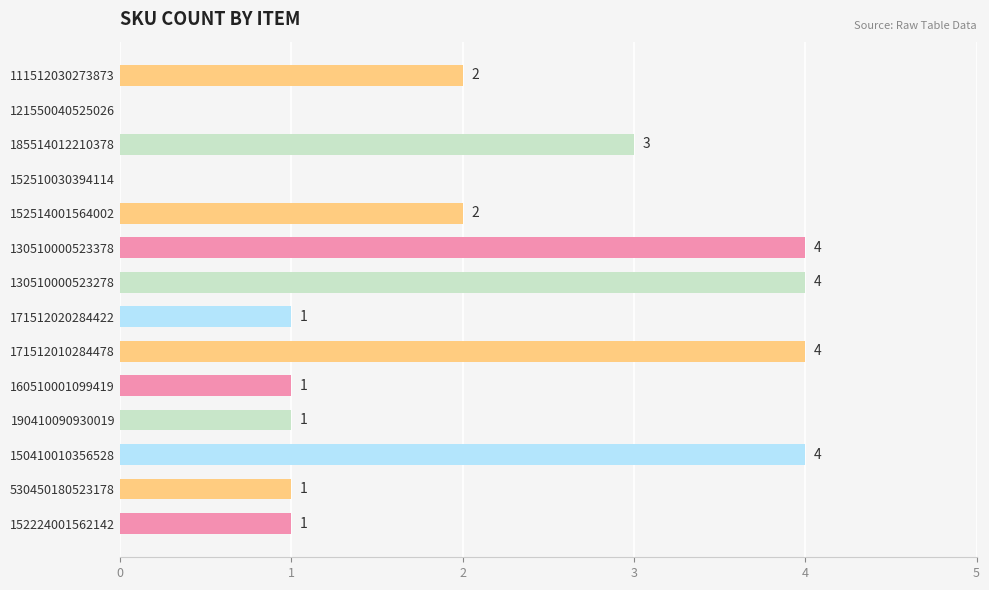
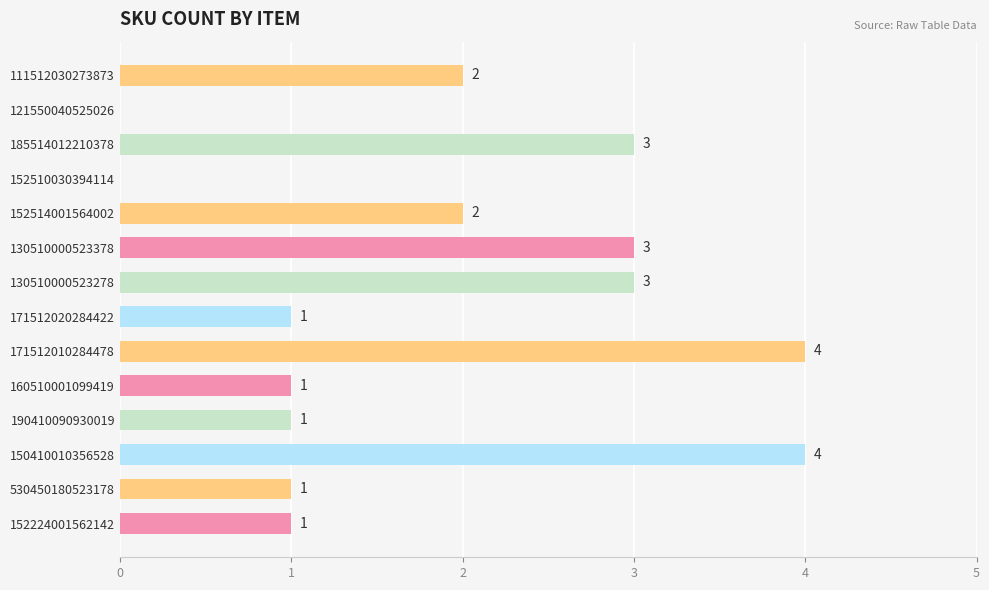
130510000523378: 4 -> 3
130510000523278: 4 -> 3
